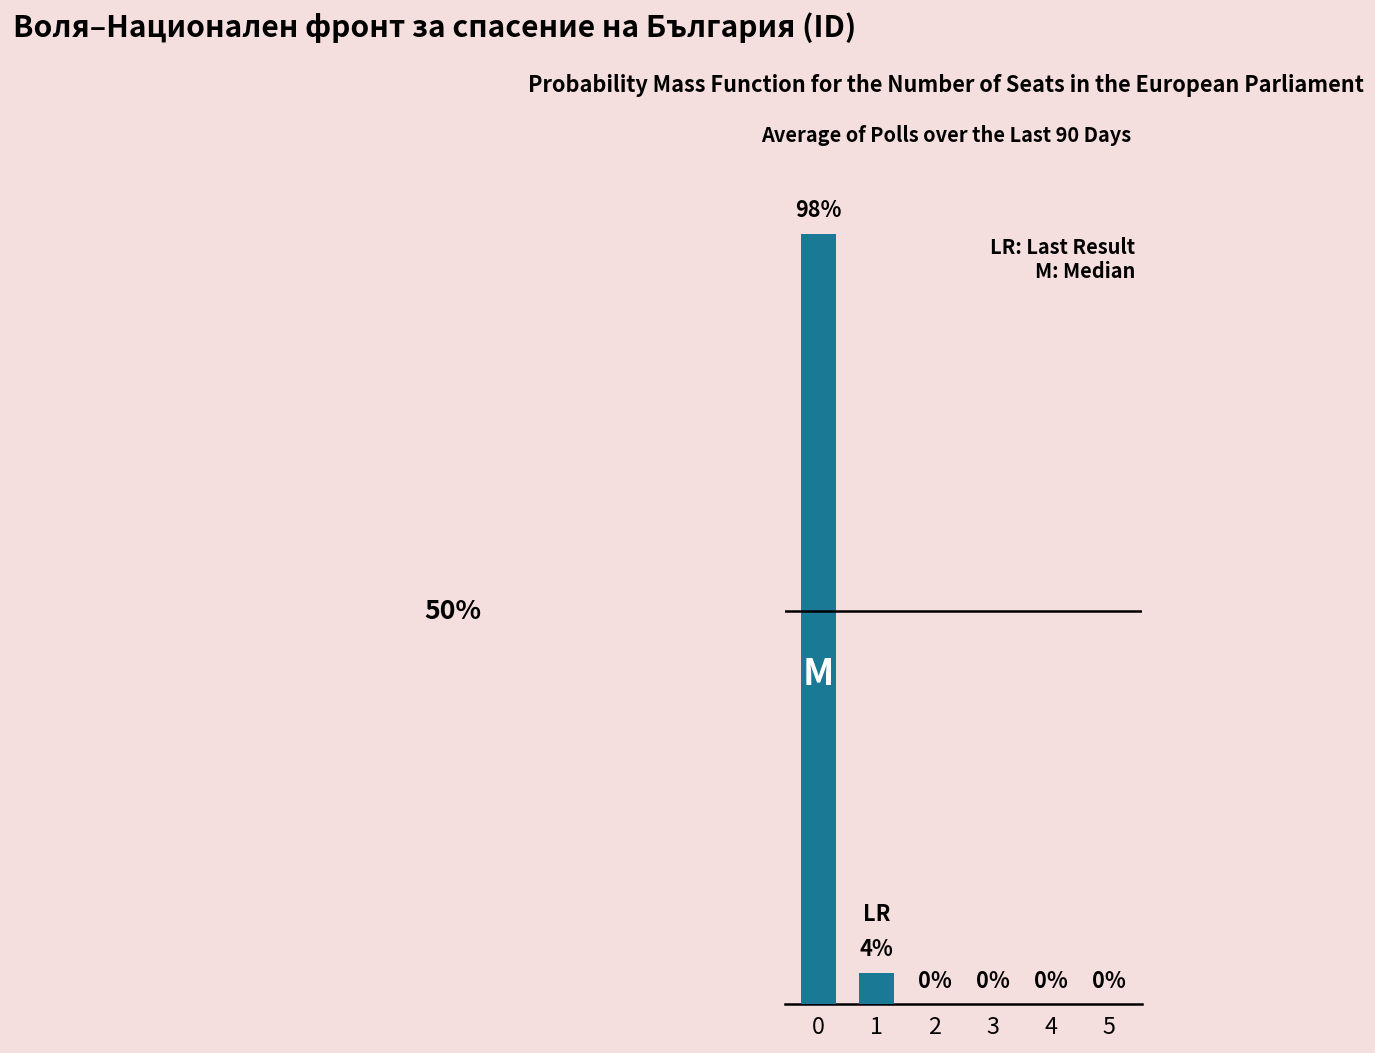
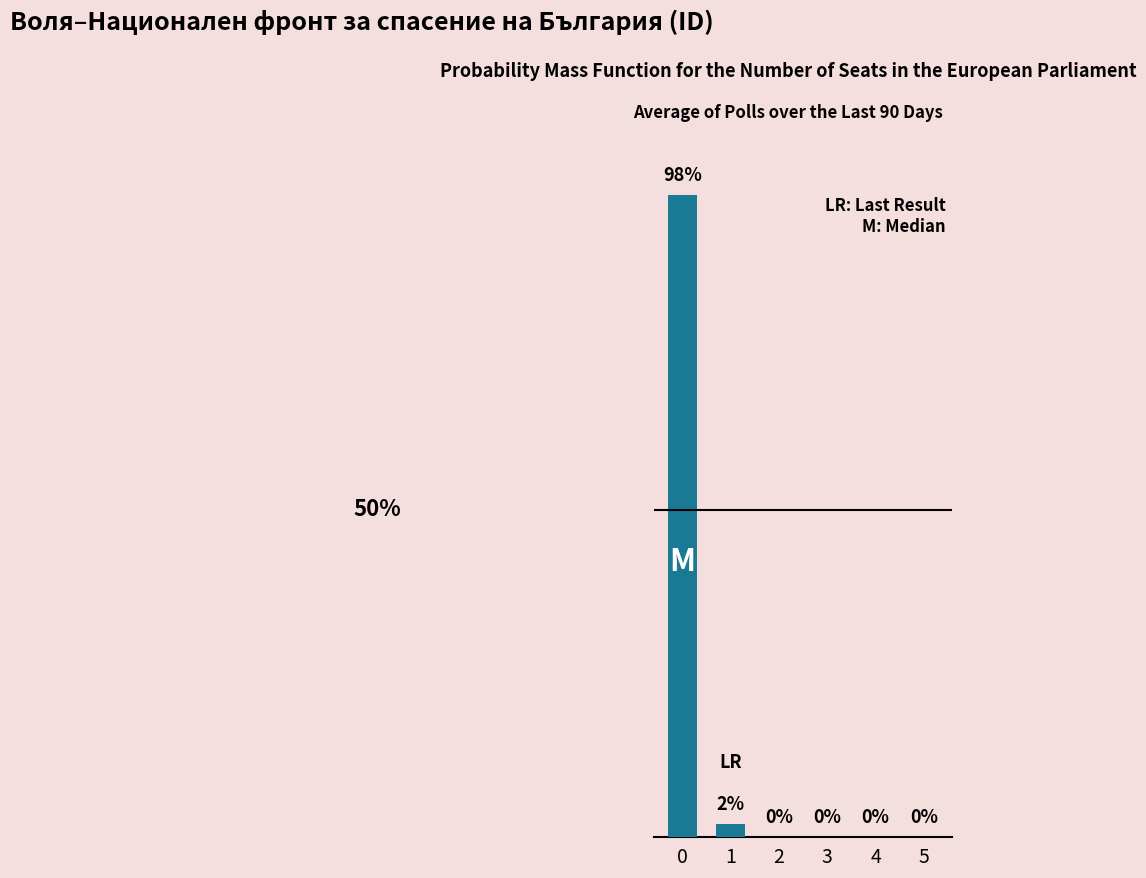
1: 4% -> 2%
